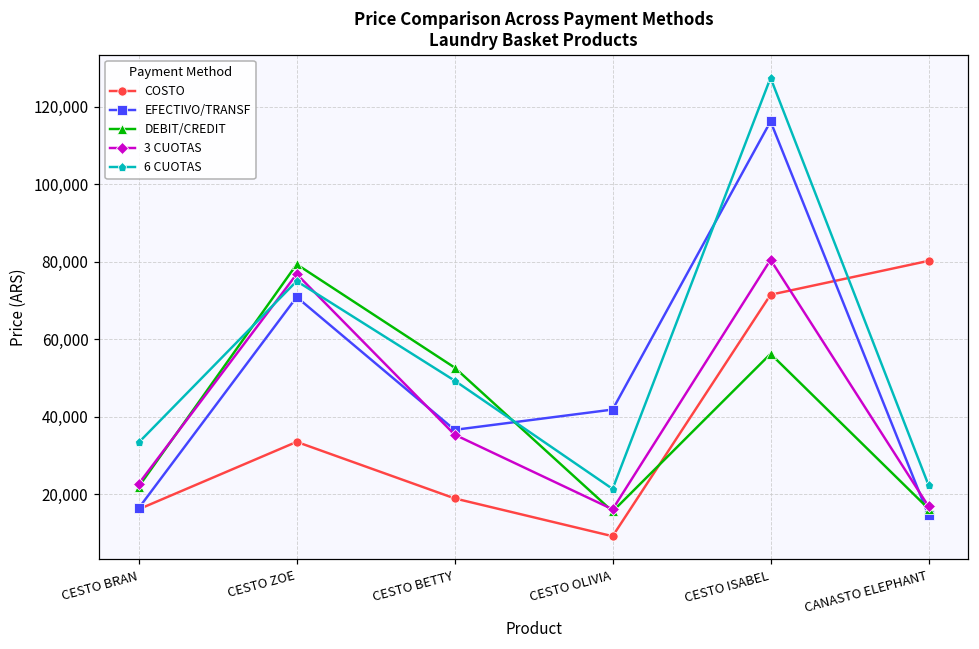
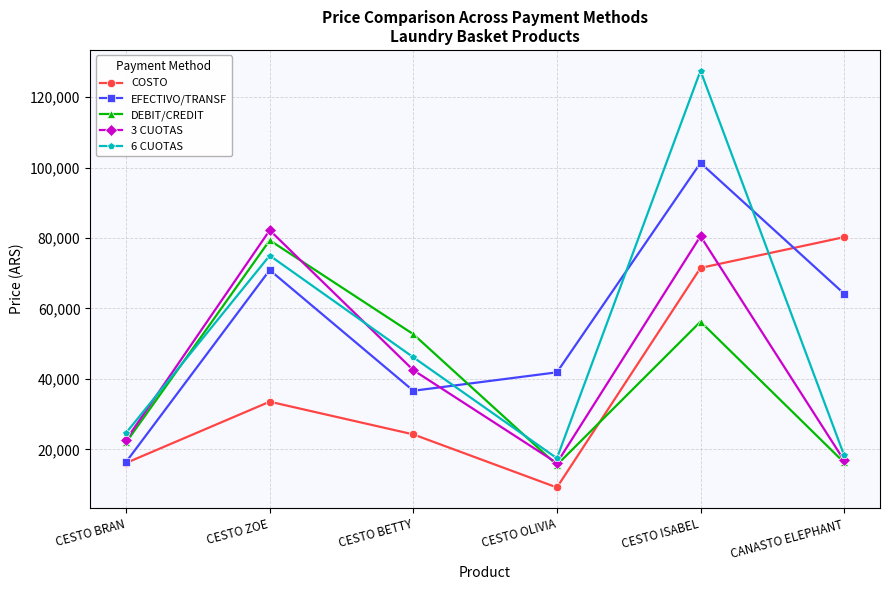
6 CUOTAS, CESTO BRAN: 33,000 -> 25,000
3 CUOTAS, CESTO ZOE: 77,000 -> 82,000
COSTO, CESTO BETTY: 19,000 -> 24,000
3 CUOTAS, CESTO BETTY: 35,000 -> 43,000
6 CUOTAS, CESTO BETTY: 49,000 -> 46,000
6 CUOTAS, CESTO OLIVIA: 21,000 -> 18,000
EFECTIVO/TRANSF, CESTO ISABEL: 116,000 -> 101,000
EFECTIVO/TRANSF, CANASTO ELEPHANT: 15,000 -> 64,000
6 CUOTAS, CANASTO ELEPHANT: 22,000 -> 18,000
